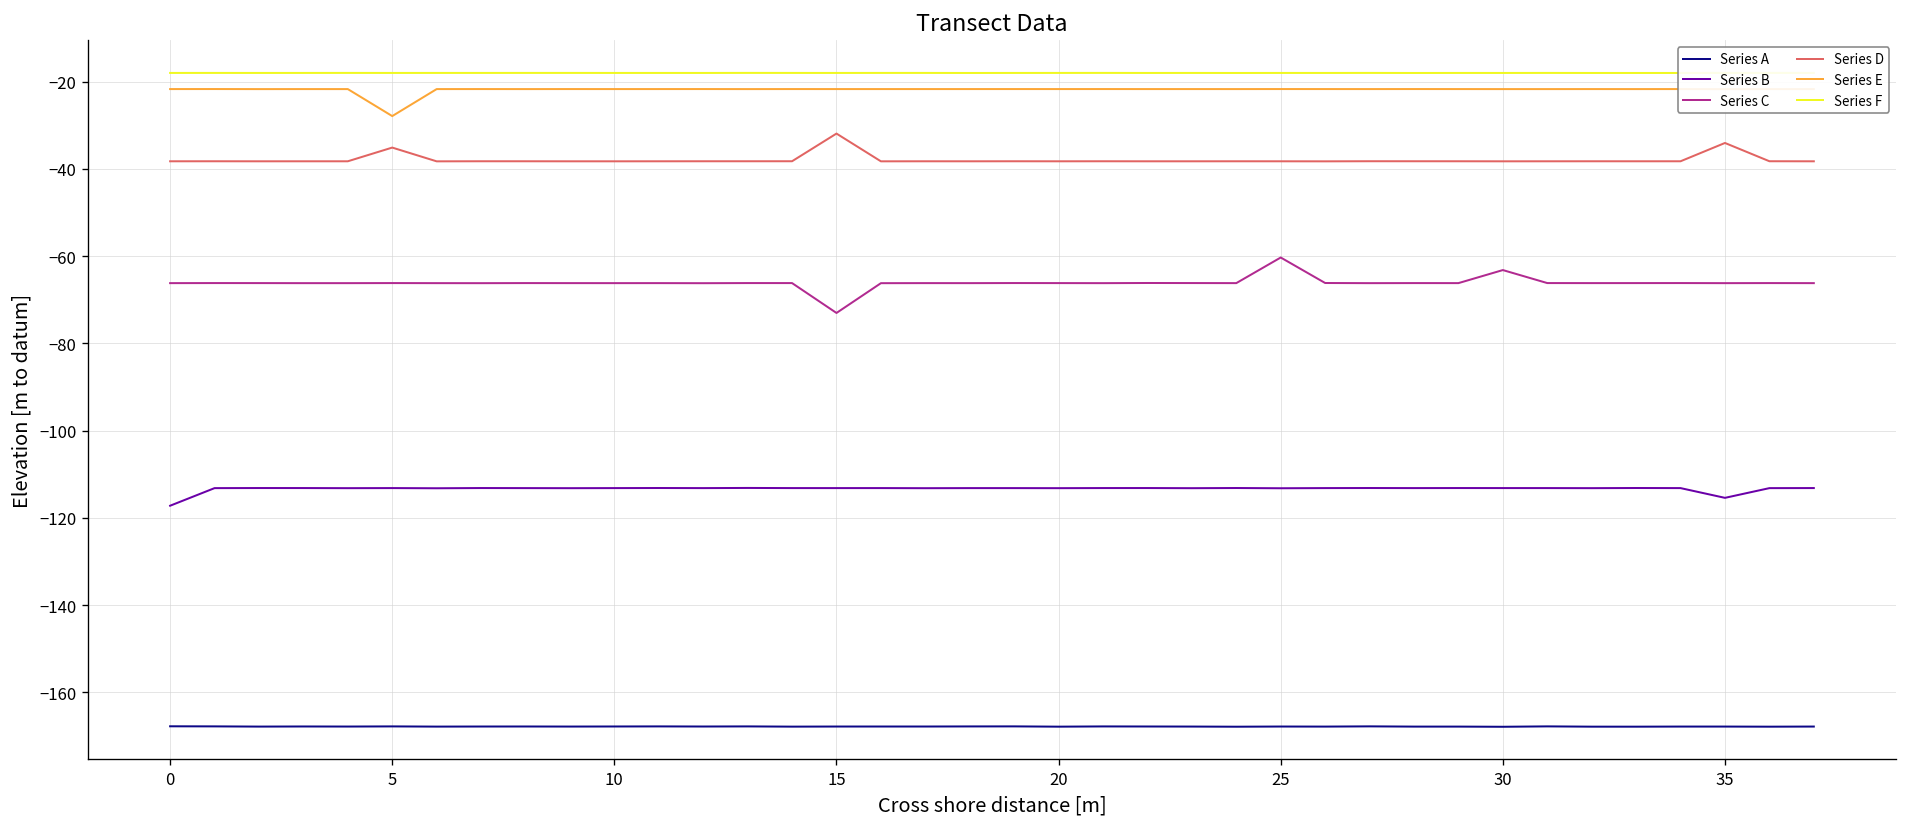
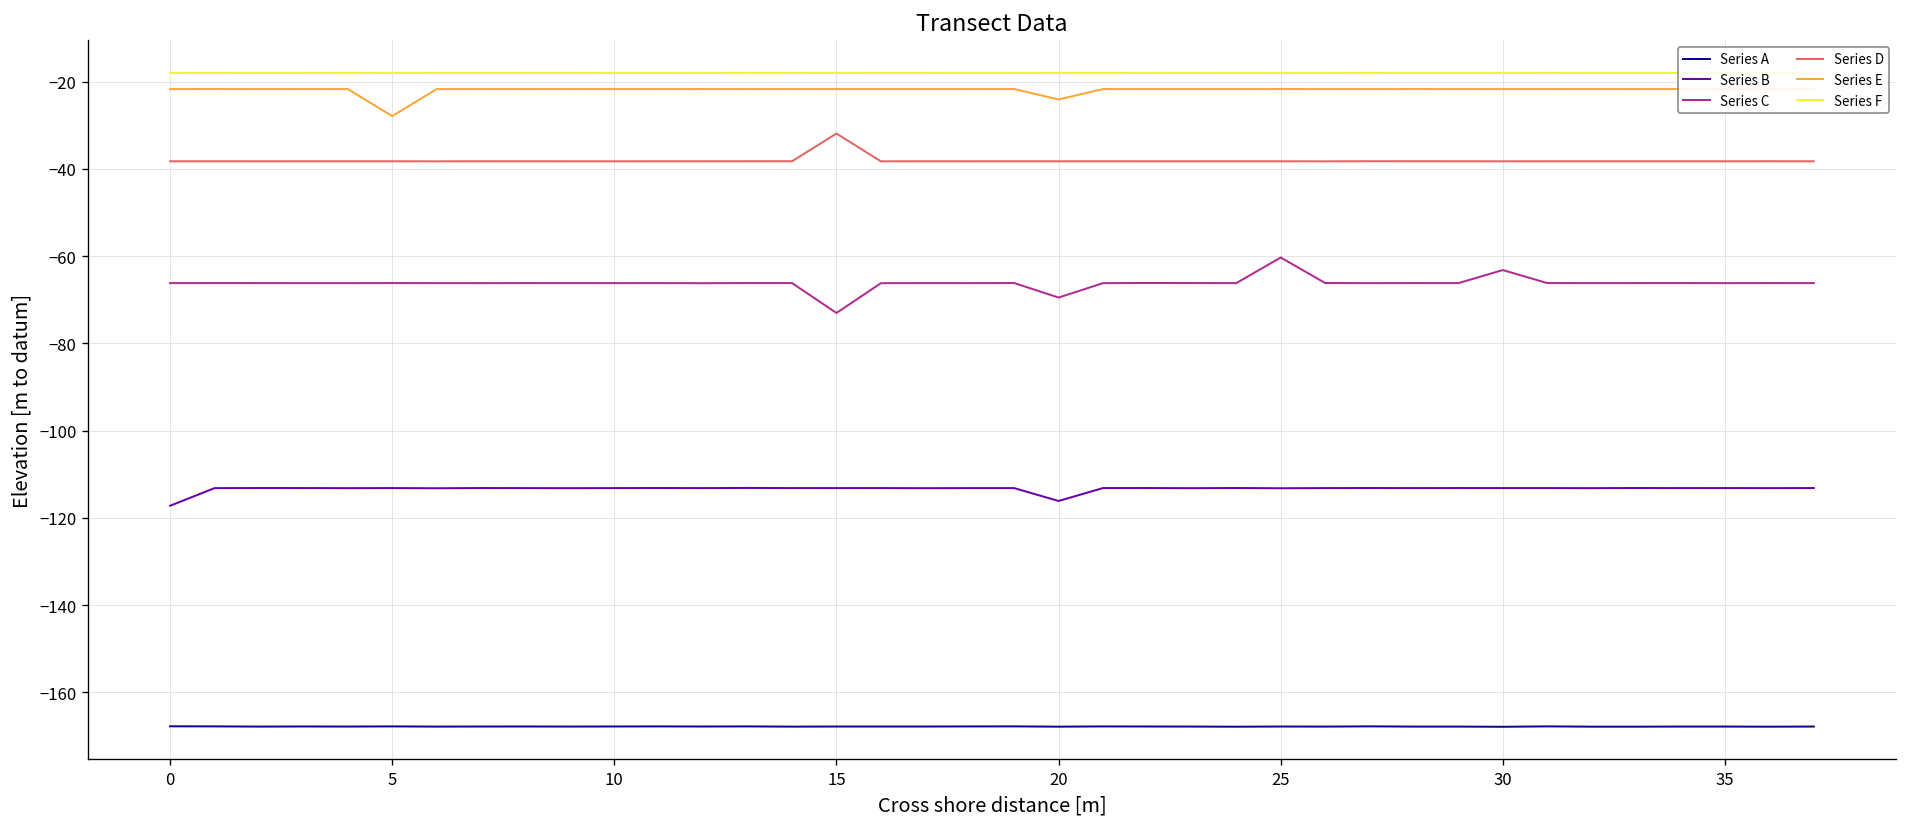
Series D, 5: -35 -> -38
Series B, 20: -113 -> -116
Series C, 20: -66 -> -69
Series E, 20: -22 -> -24
Series B, 35: -115 -> -113
Series D, 35: -34 -> -38
